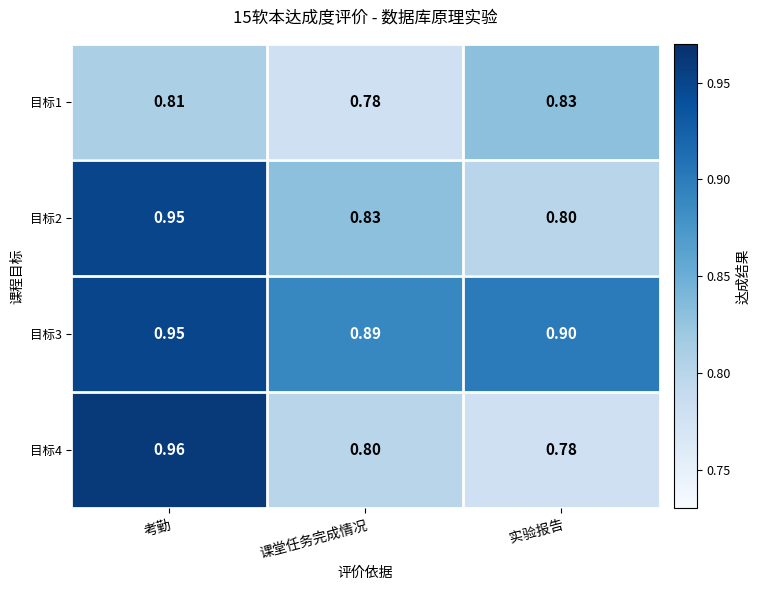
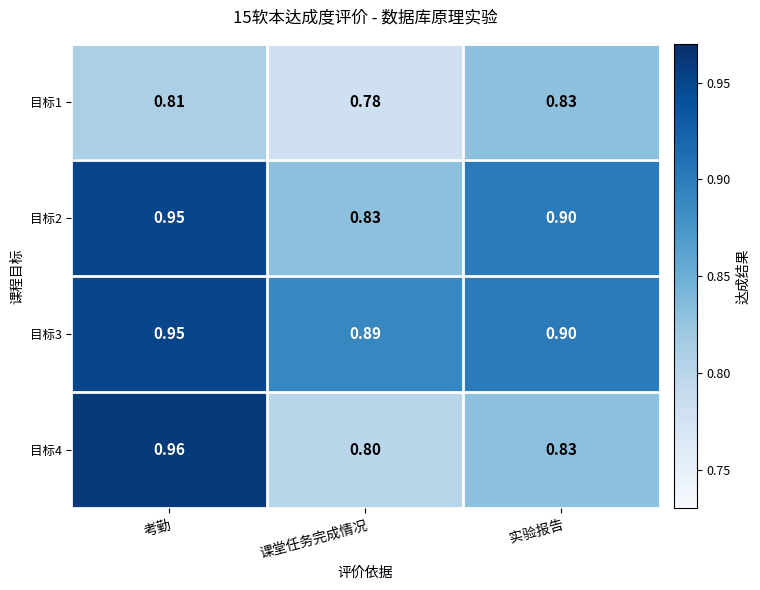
目标2, 实验报告: 0.80 -> 0.90
目标4, 实验报告: 0.78 -> 0.83
